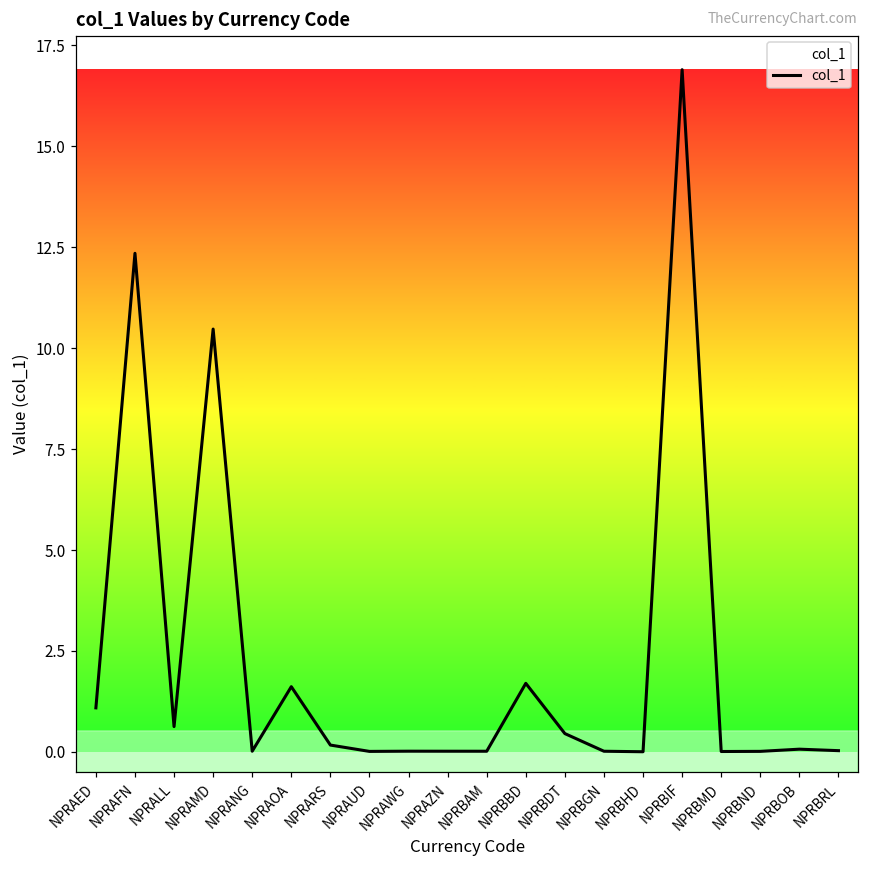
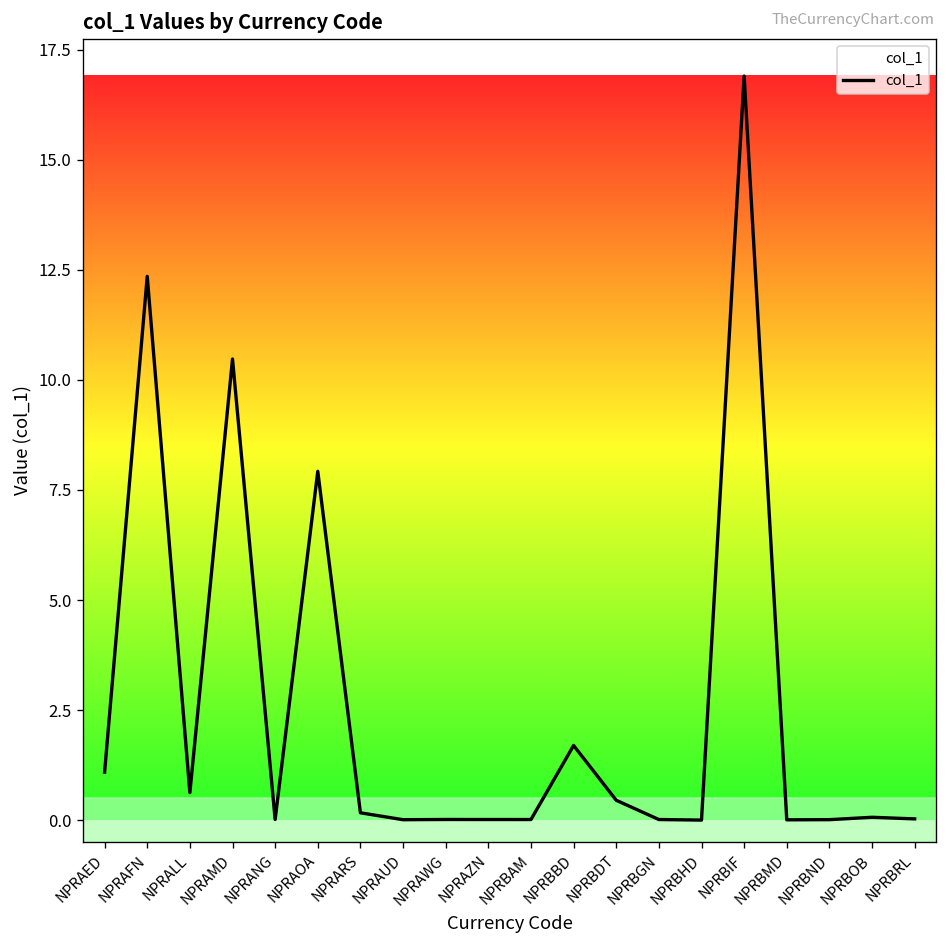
NPRAOA: 1.6 -> 7.9
